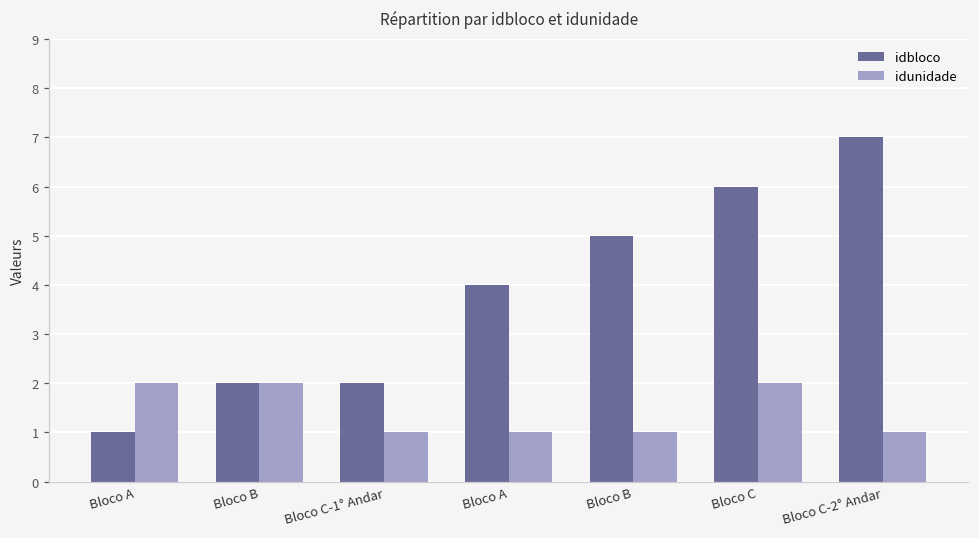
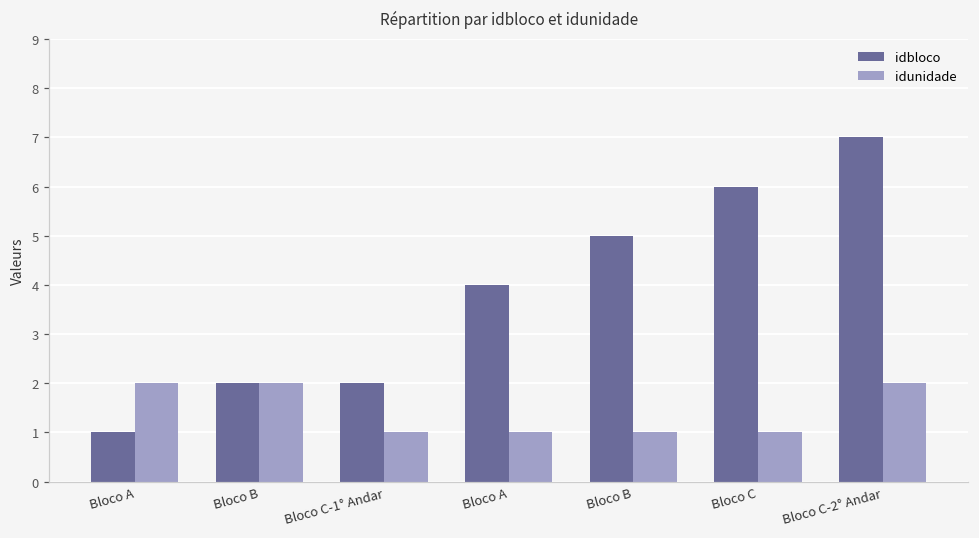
idunidade, Bloco C: 2 -> 1
idunidade, Bloco C-2° Andar: 1 -> 2
